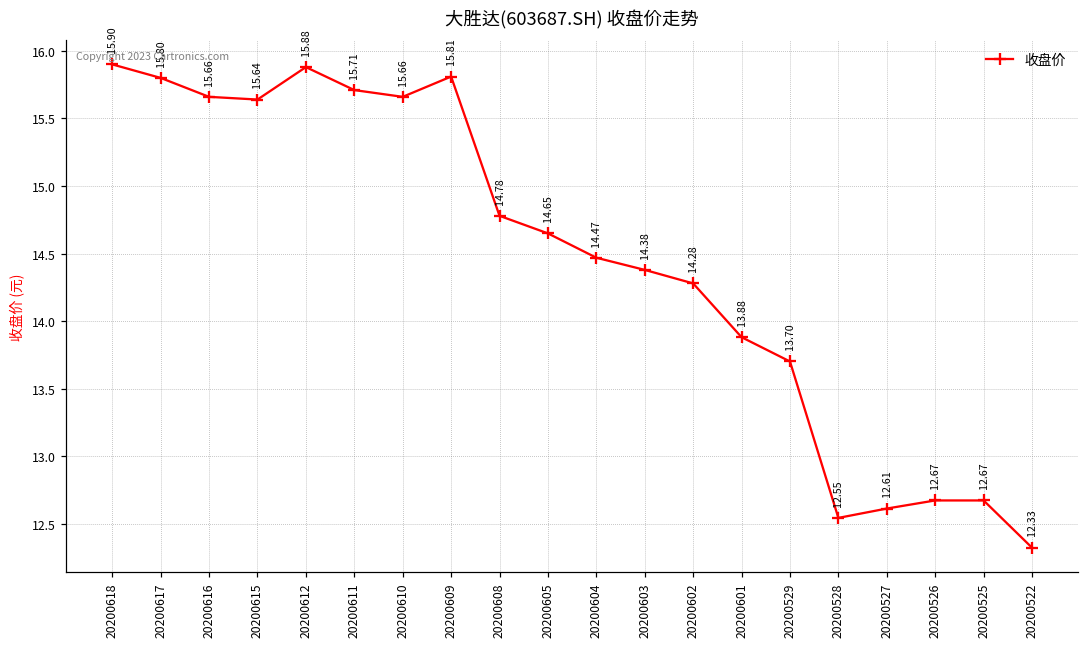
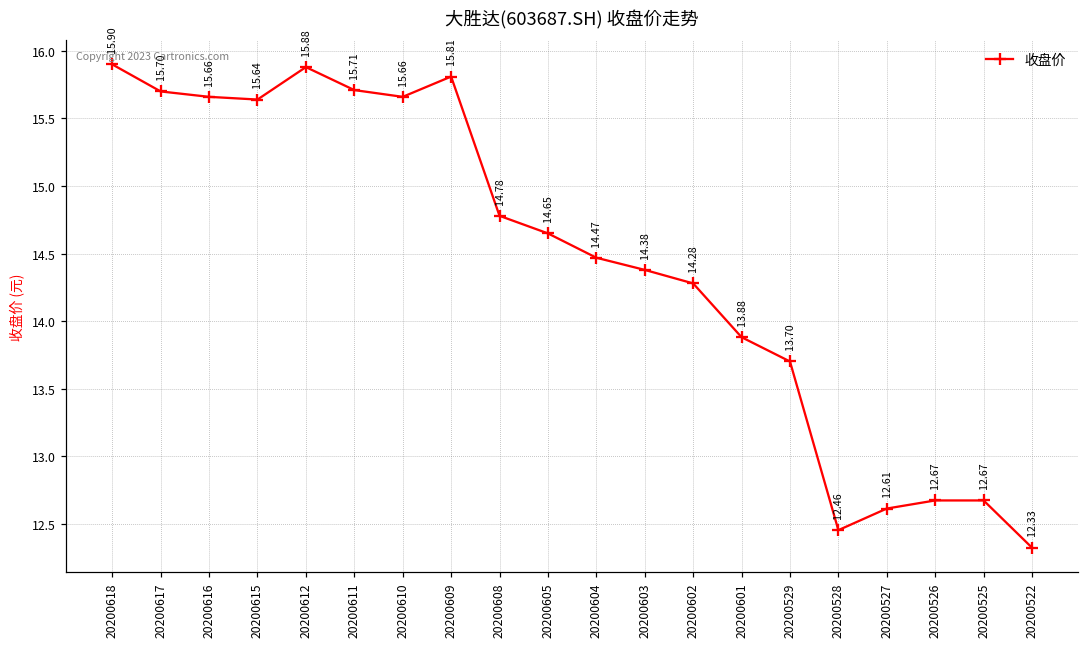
20200617: 15.80 -> 15.70
20200528: 12.55 -> 12.46
